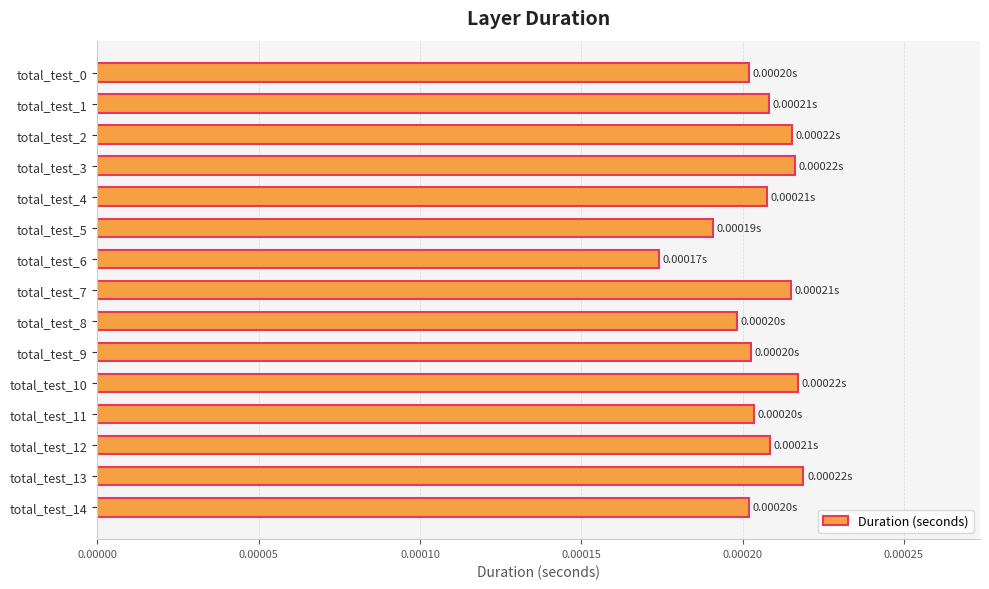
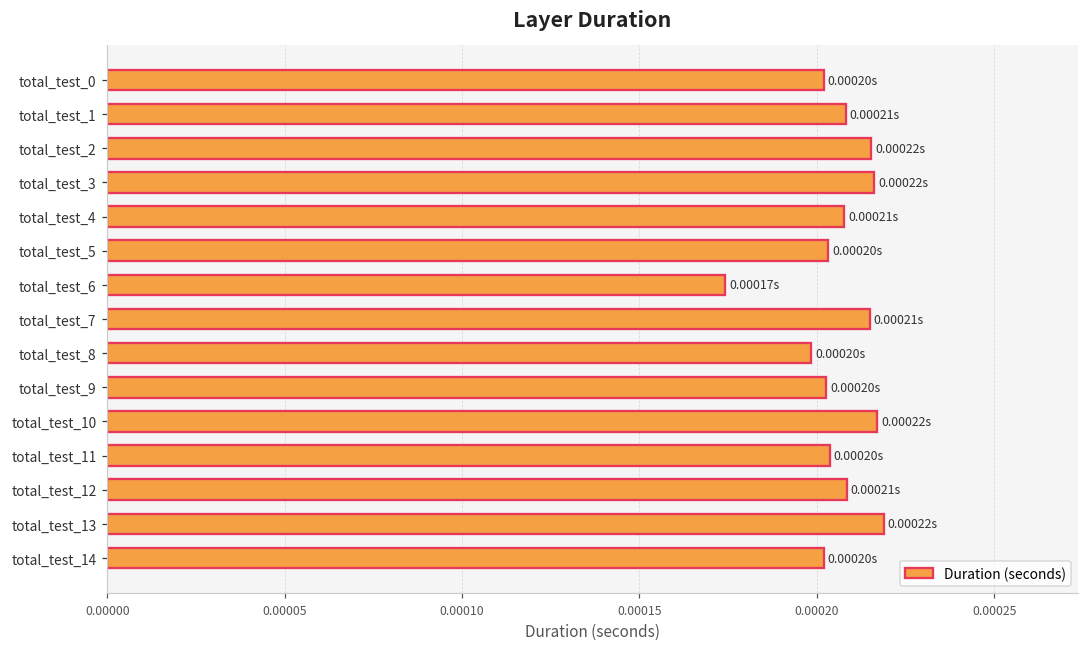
total_test_5: 0.00019s -> 0.00020s
